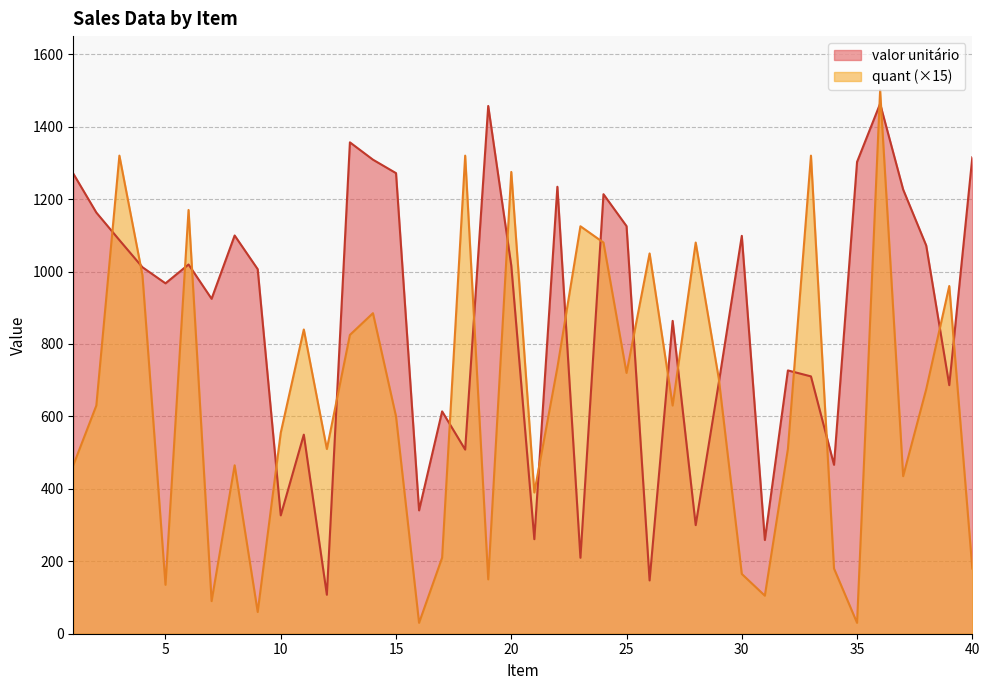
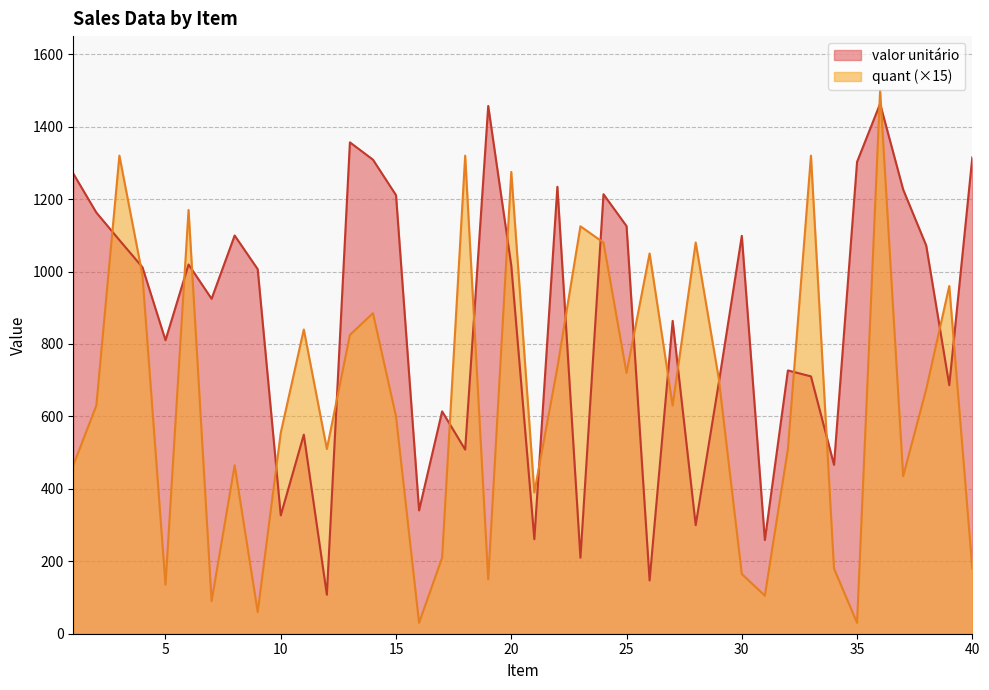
valor unitário, 5: 970 -> 810
valor unitário, 15: 1270 -> 1210
